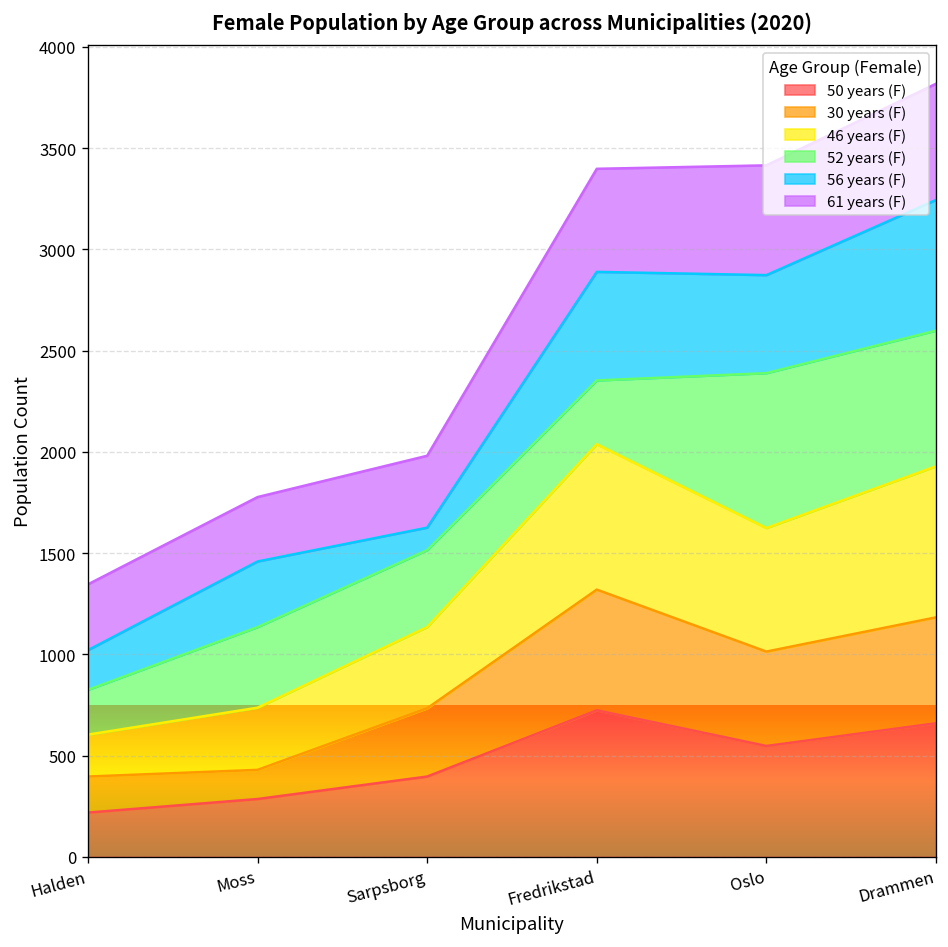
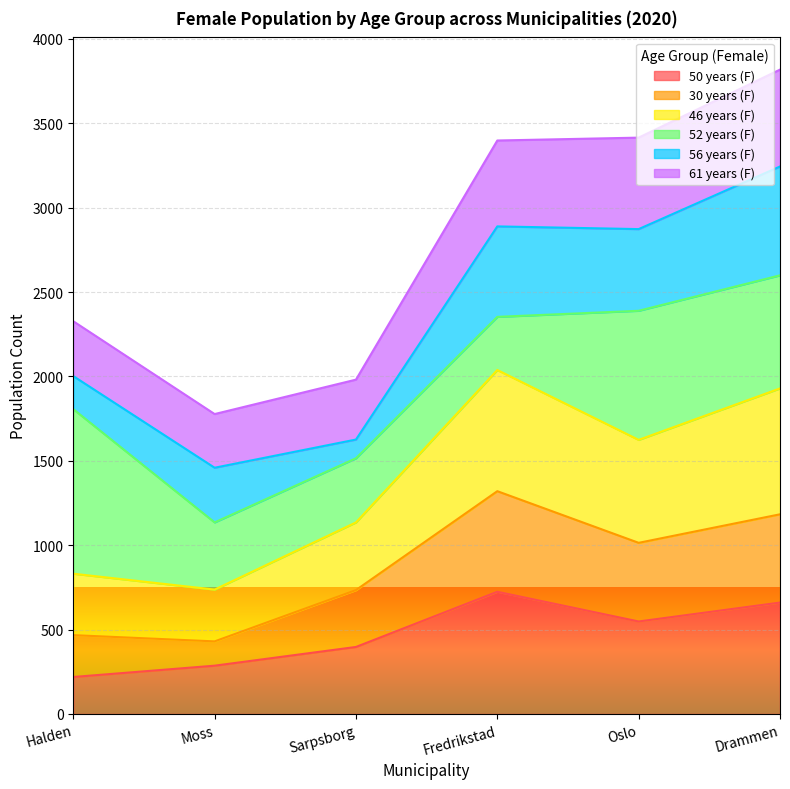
30 years (F), Halden: 180 -> 250
46 years (F), Halden: 210 -> 360
52 years (F), Halden: 220 -> 980
